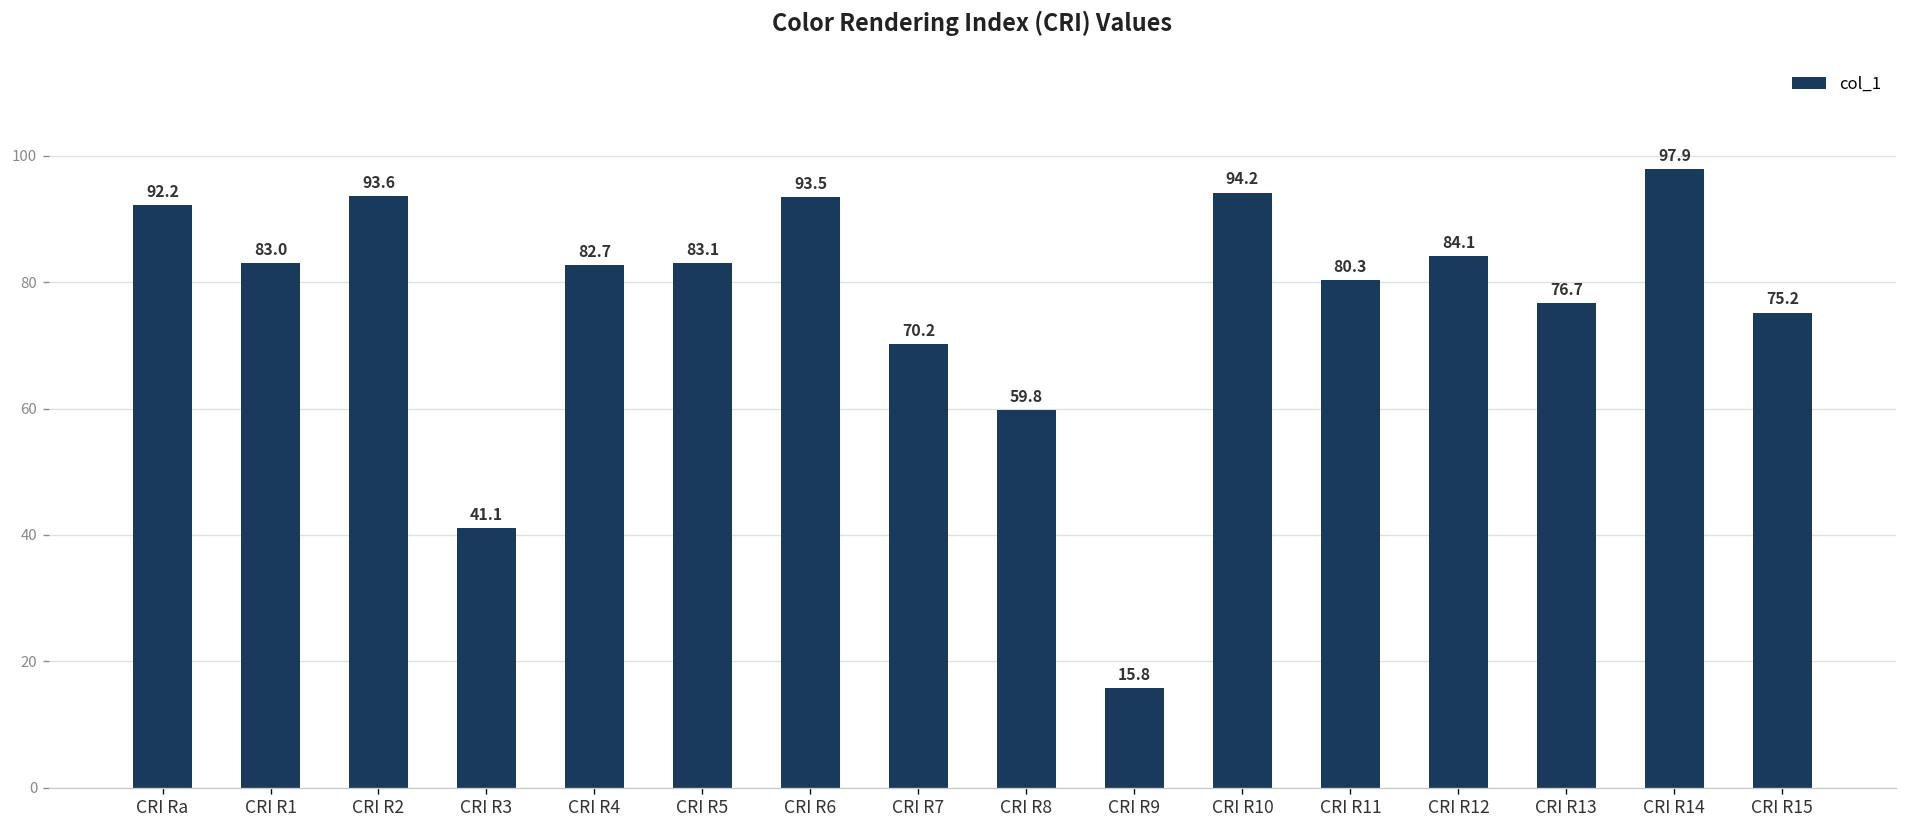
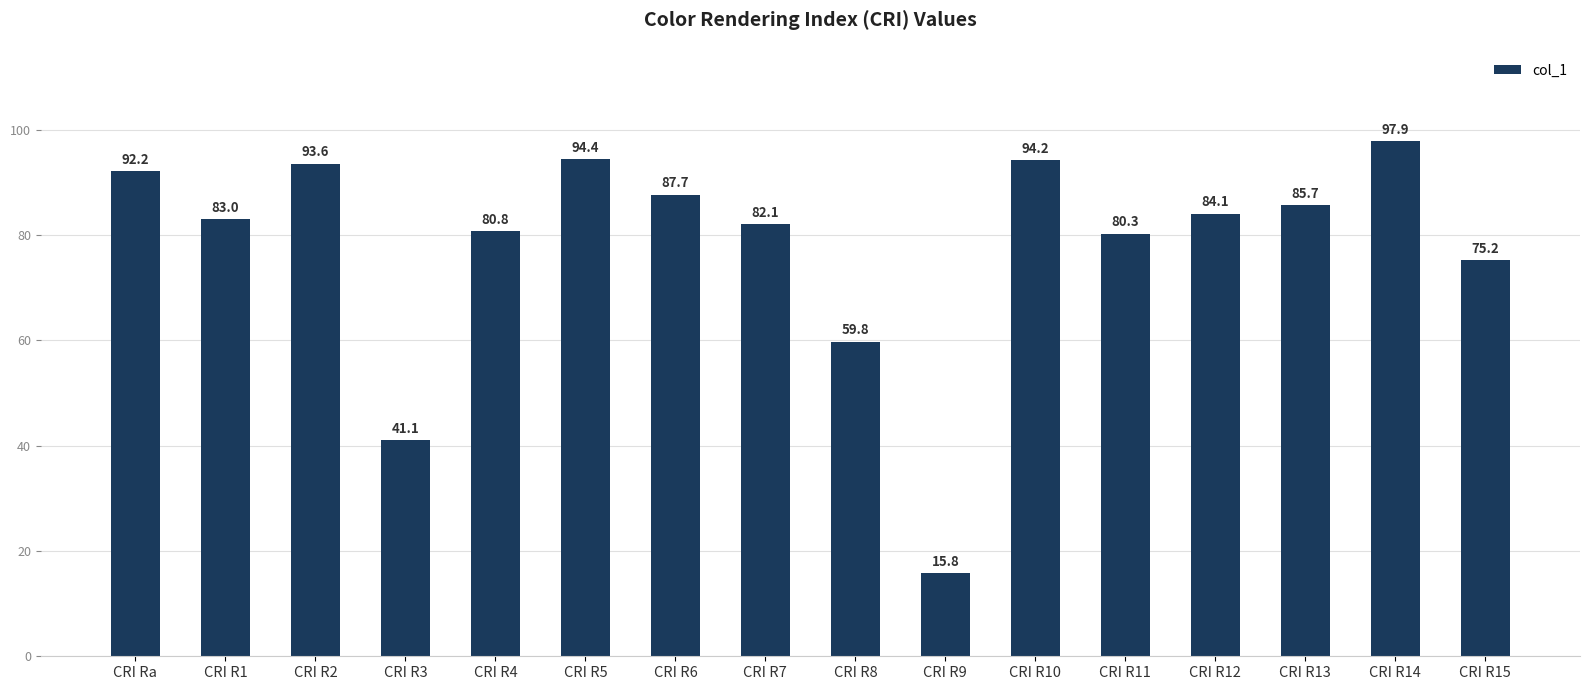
CRI R4: 82.7 -> 80.8
CRI R5: 83.1 -> 94.4
CRI R6: 93.5 -> 87.7
CRI R7: 70.2 -> 82.1
CRI R13: 76.7 -> 85.7
